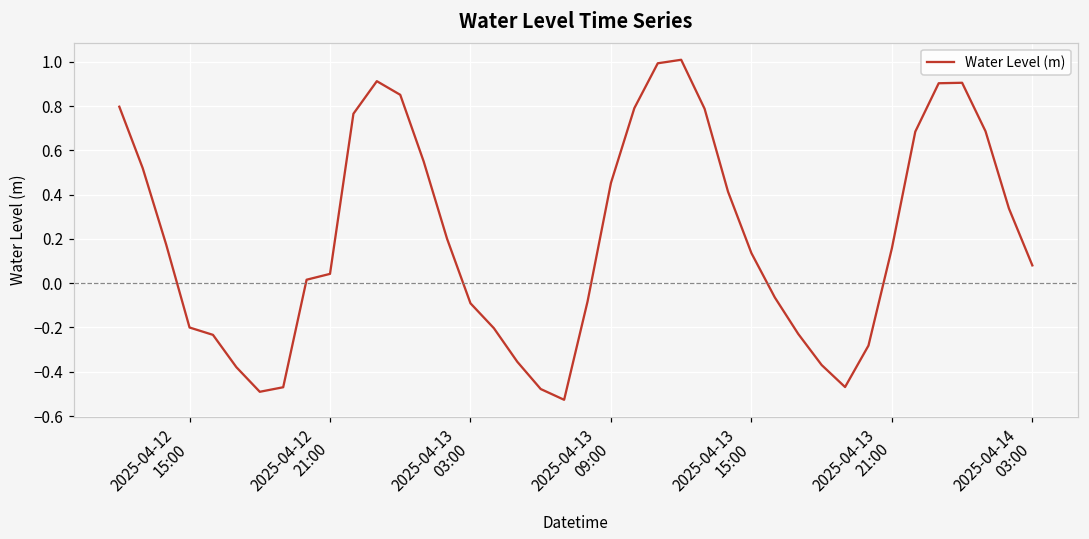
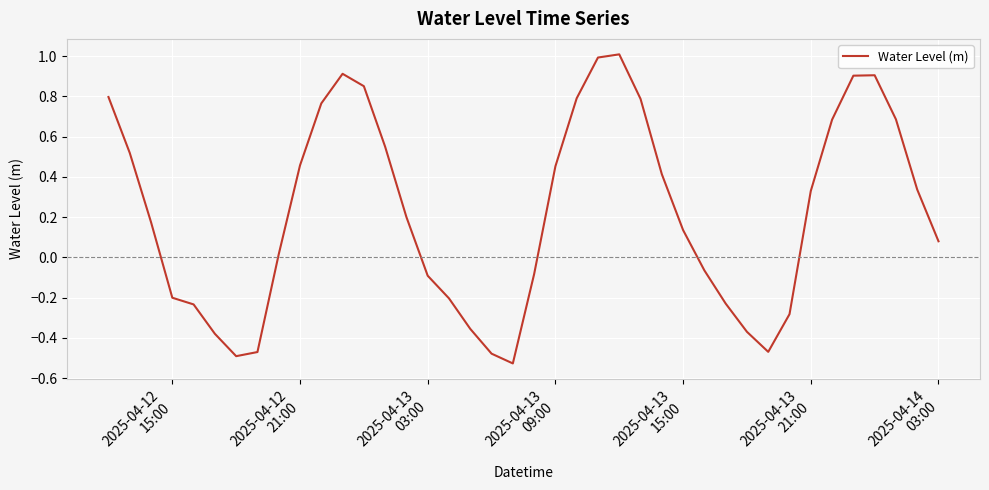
2025-04-12 21:00: 0.04 -> 0.46
2025-04-13 21:00: 0.16 -> 0.33
